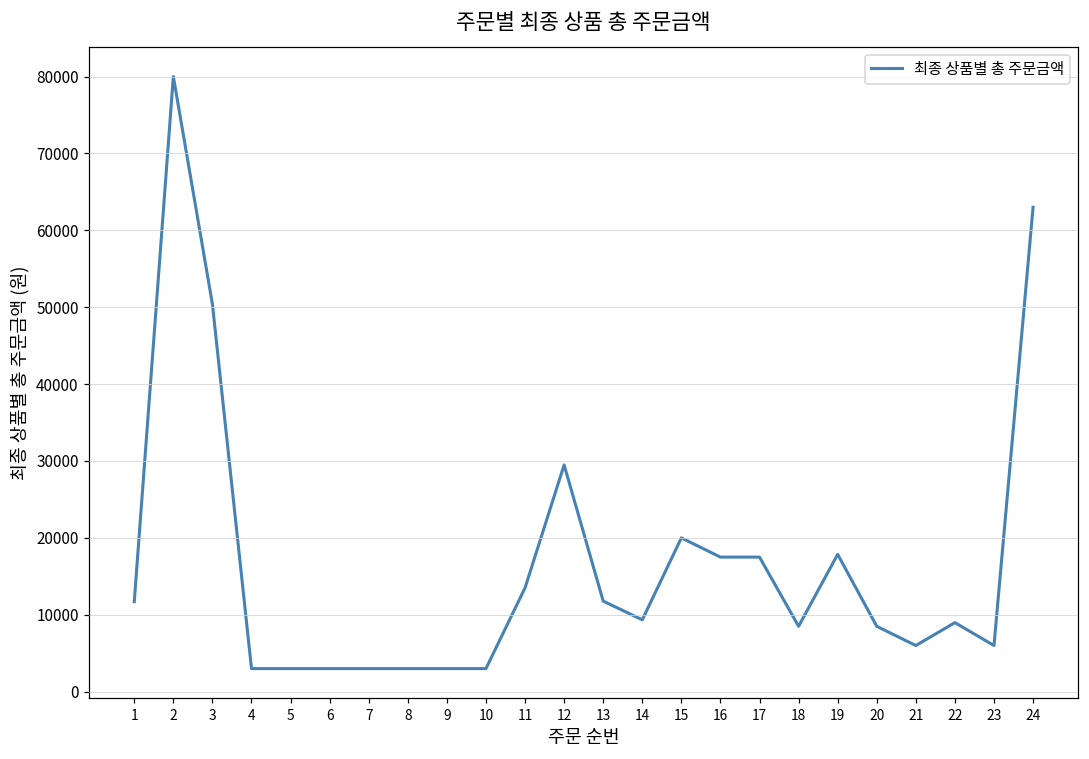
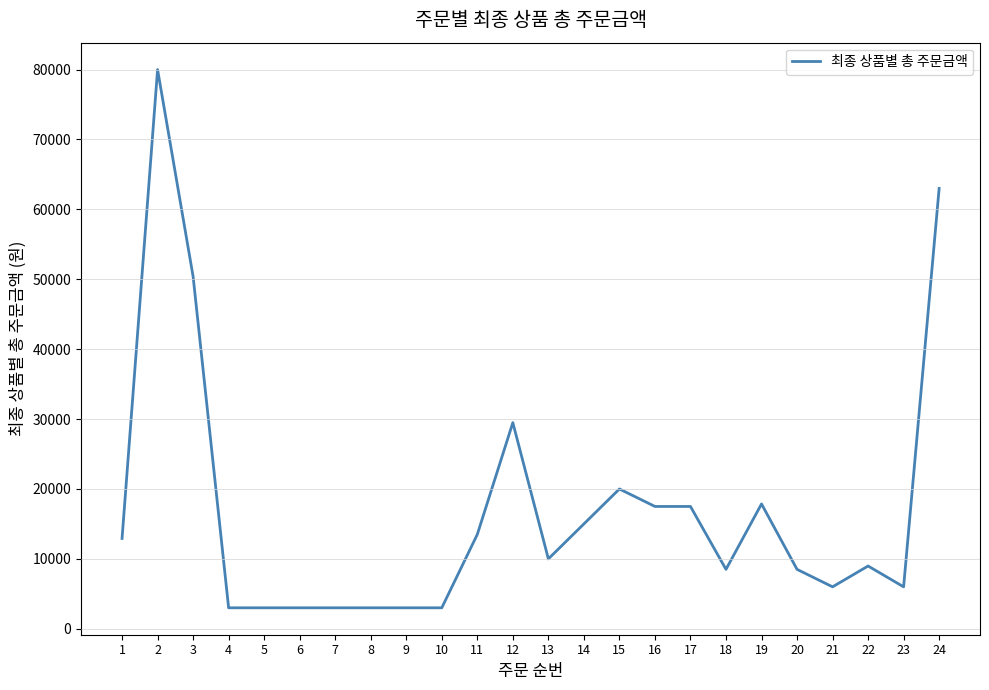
1: 12000 -> 13000
13: 12000 -> 10000
14: 9000 -> 15000
